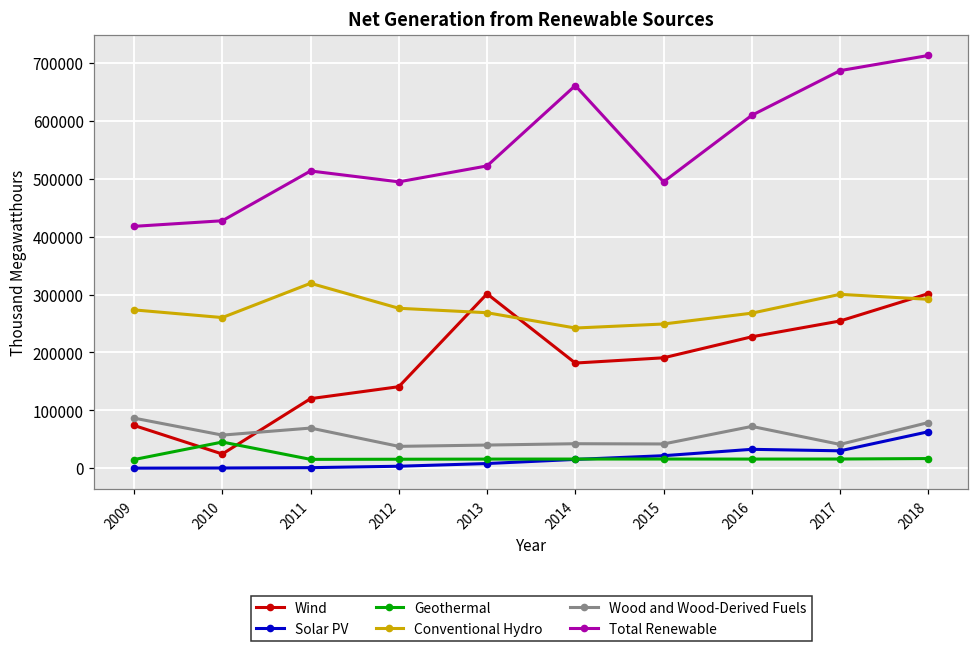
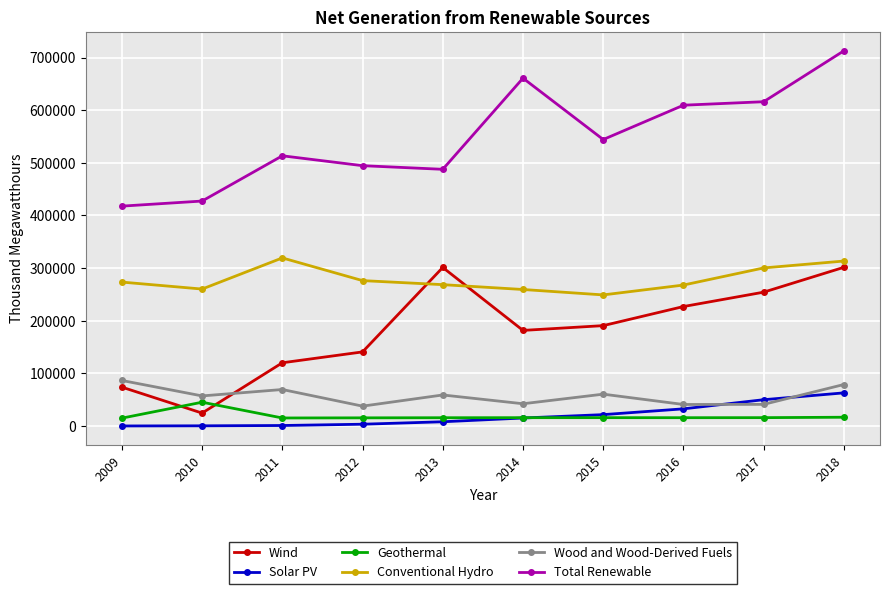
Wood and Wood-Derived Fuels, 2013: 40000 -> 60000
Total Renewable, 2013: 520000 -> 490000
Conventional Hydro, 2014: 240000 -> 260000
Wood and Wood-Derived Fuels, 2015: 40000 -> 60000
Total Renewable, 2015: 490000 -> 540000
Wood and Wood-Derived Fuels, 2016: 70000 -> 40000
Solar PV, 2017: 30000 -> 50000
Total Renewable, 2017: 690000 -> 620000
Conventional Hydro, 2018: 290000 -> 310000
